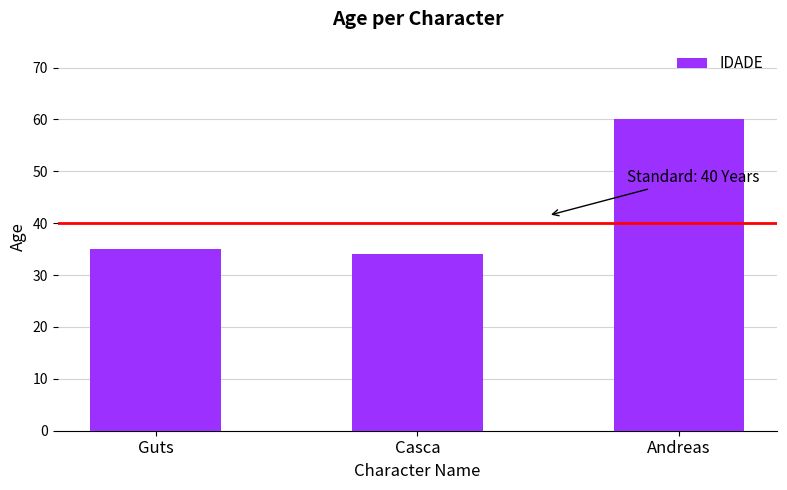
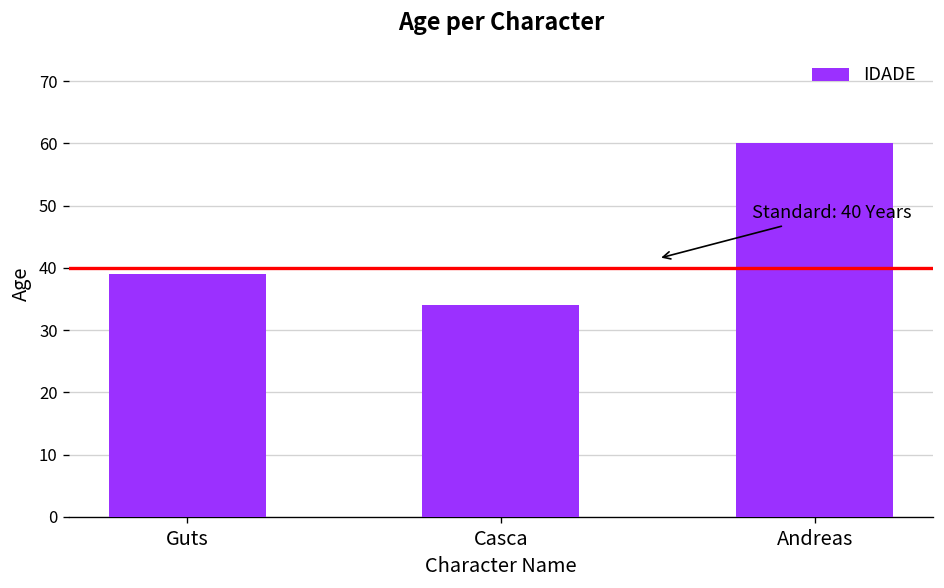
Guts: 35 -> 39
